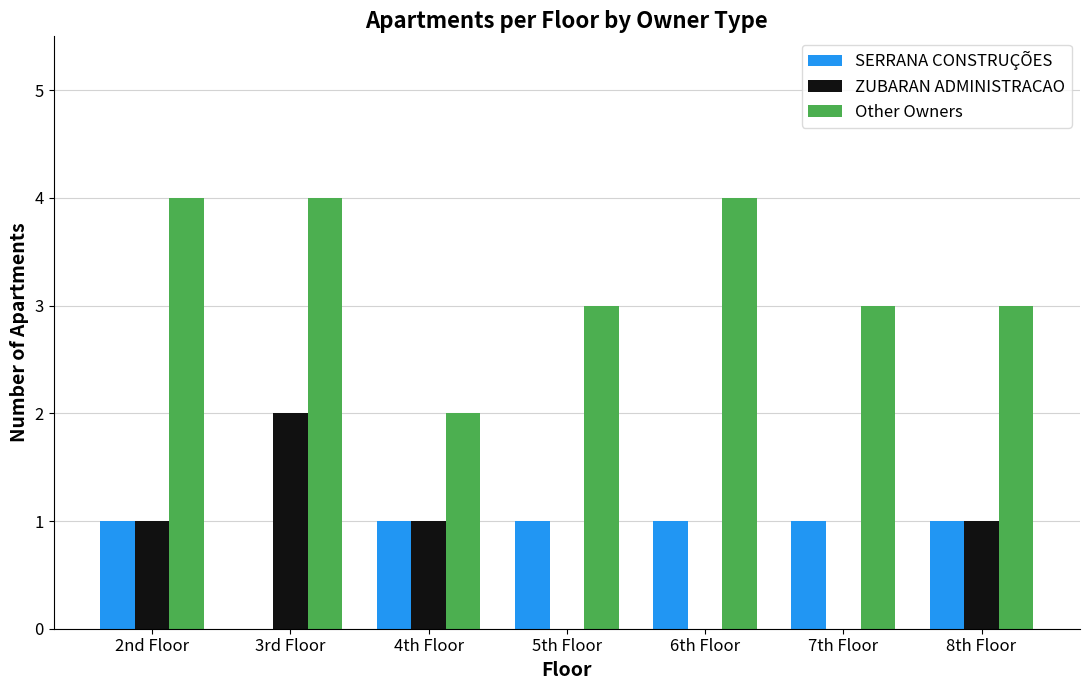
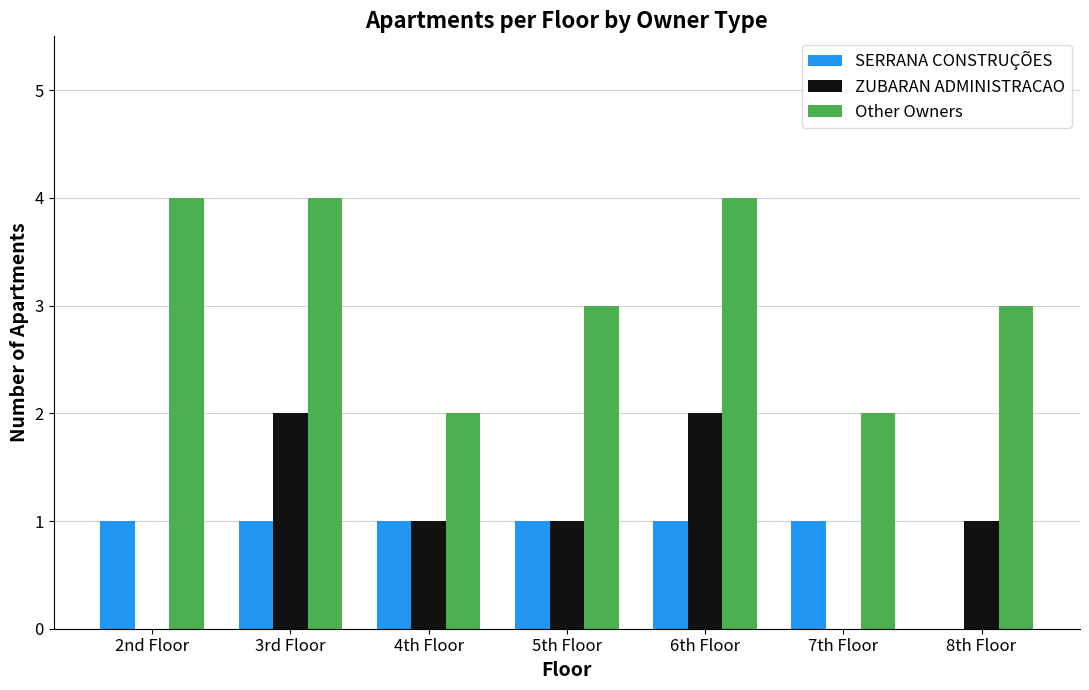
ZUBARAN ADMINISTRACAO, 2nd Floor: 1 -> 0
SERRANA CONSTRUÇÕES, 3rd Floor: 0 -> 1
ZUBARAN ADMINISTRACAO, 5th Floor: 0 -> 1
ZUBARAN ADMINISTRACAO, 6th Floor: 0 -> 2
Other Owners, 7th Floor: 3 -> 2
SERRANA CONSTRUÇÕES, 8th Floor: 1 -> 0
